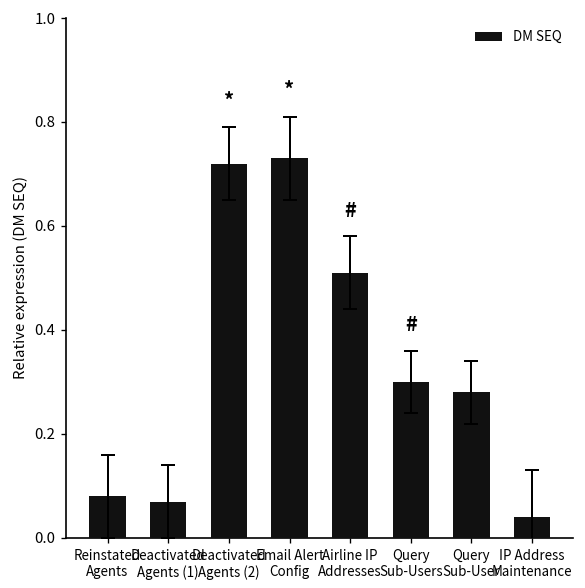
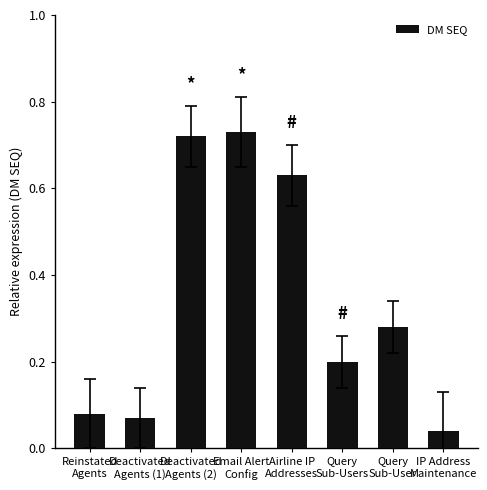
DM SEQ, Airline IP Addresses: 0.51 -> 0.63
DM SEQ, Query Sub-Users: 0.3 -> 0.2
